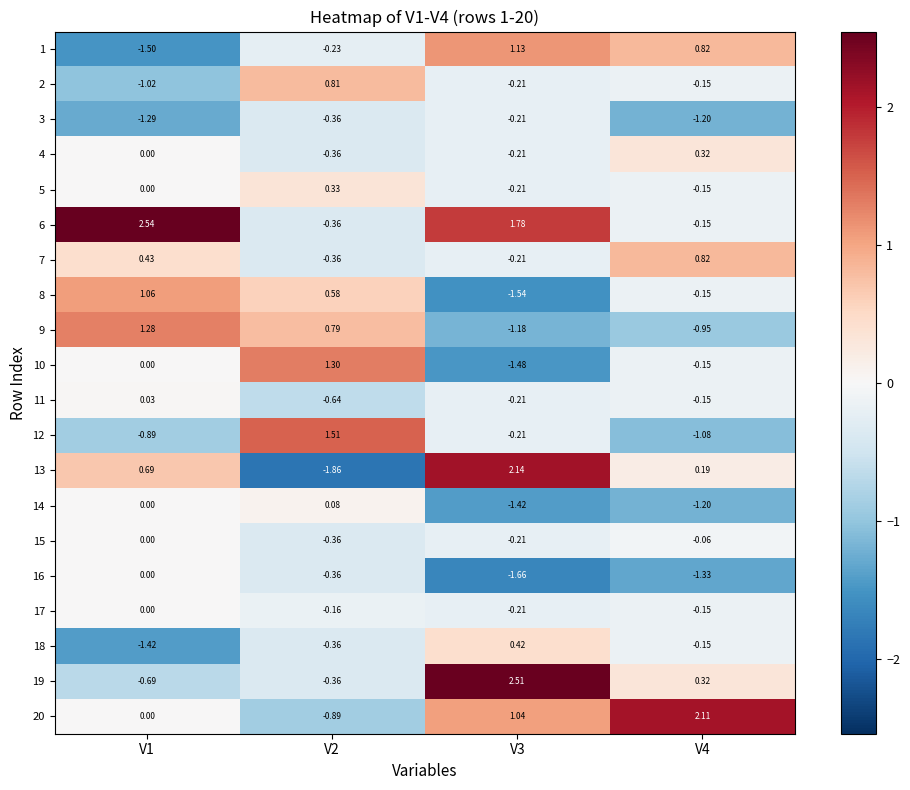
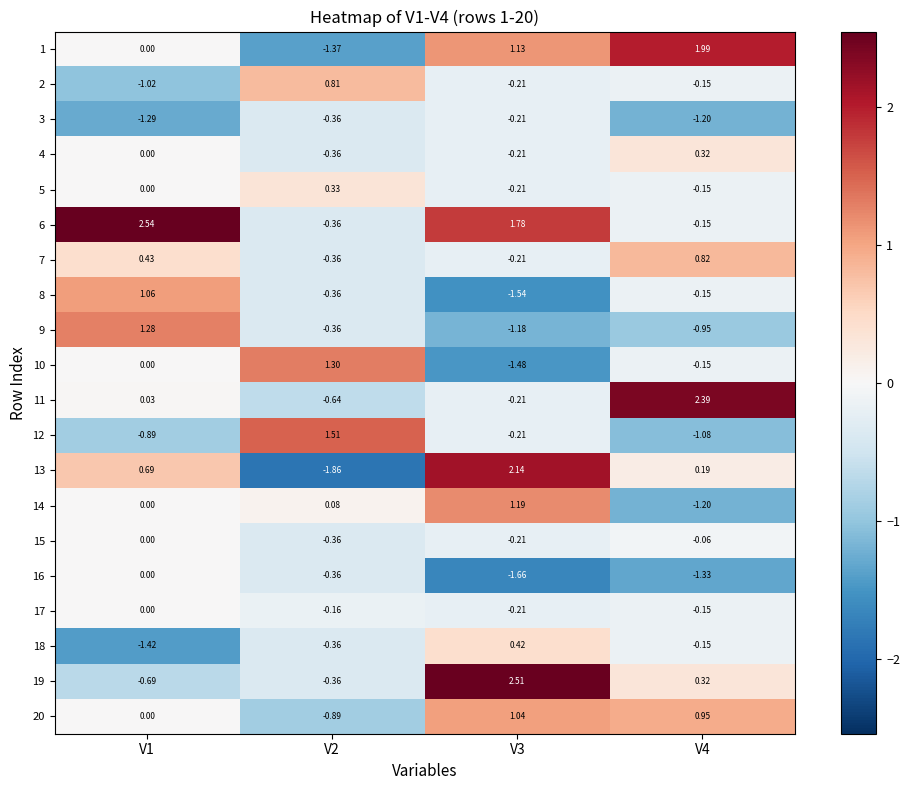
1, V1: -1.50 -> 0.00
1, V2: -0.23 -> -1.37
1, V4: 0.82 -> 1.99
8, V2: 0.58 -> -0.36
9, V2: 0.79 -> -0.36
11, V4: -0.15 -> 2.39
14, V3: -1.42 -> 1.19
20, V4: 2.11 -> 0.95
